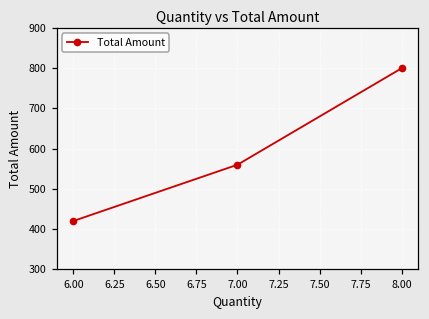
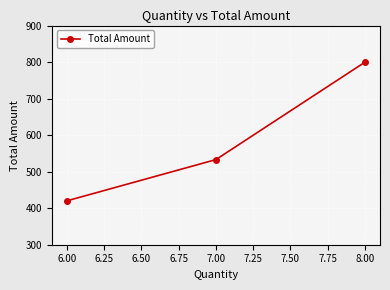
7.00: 560 -> 530
